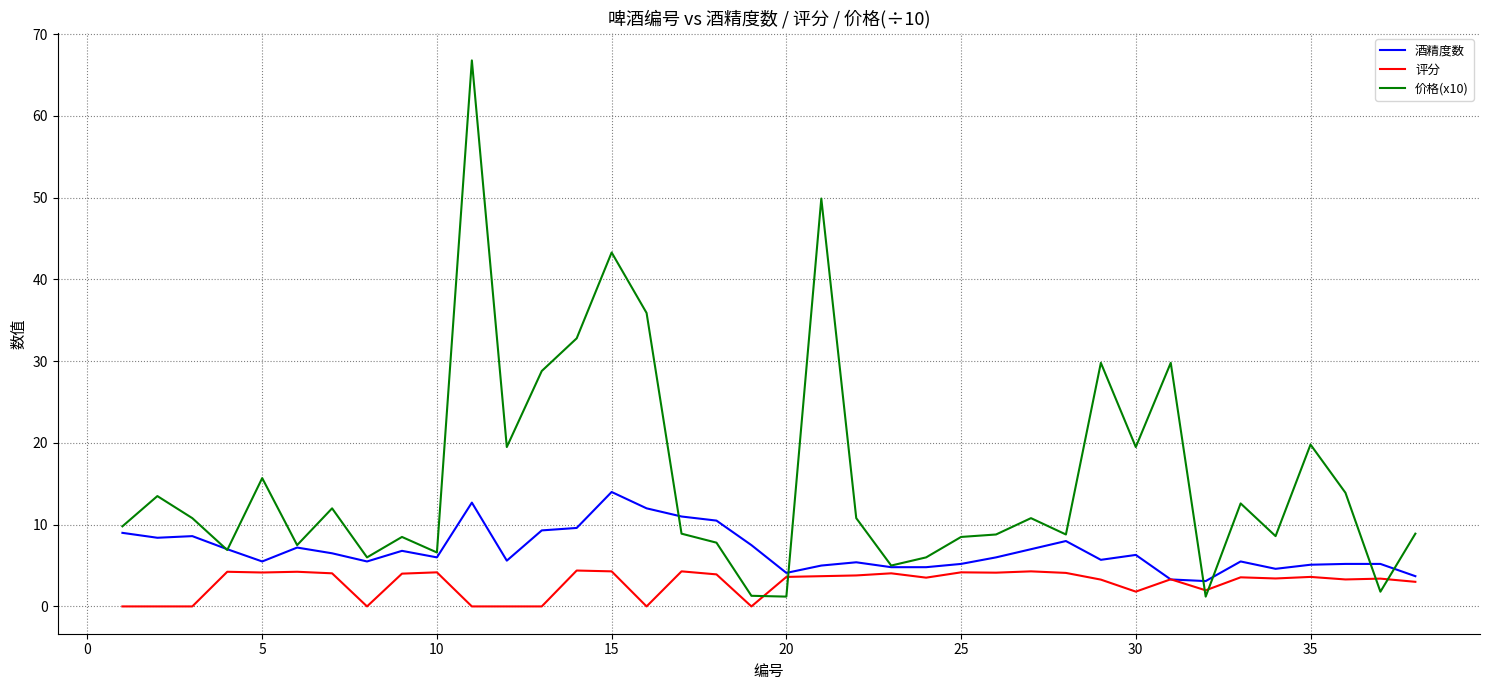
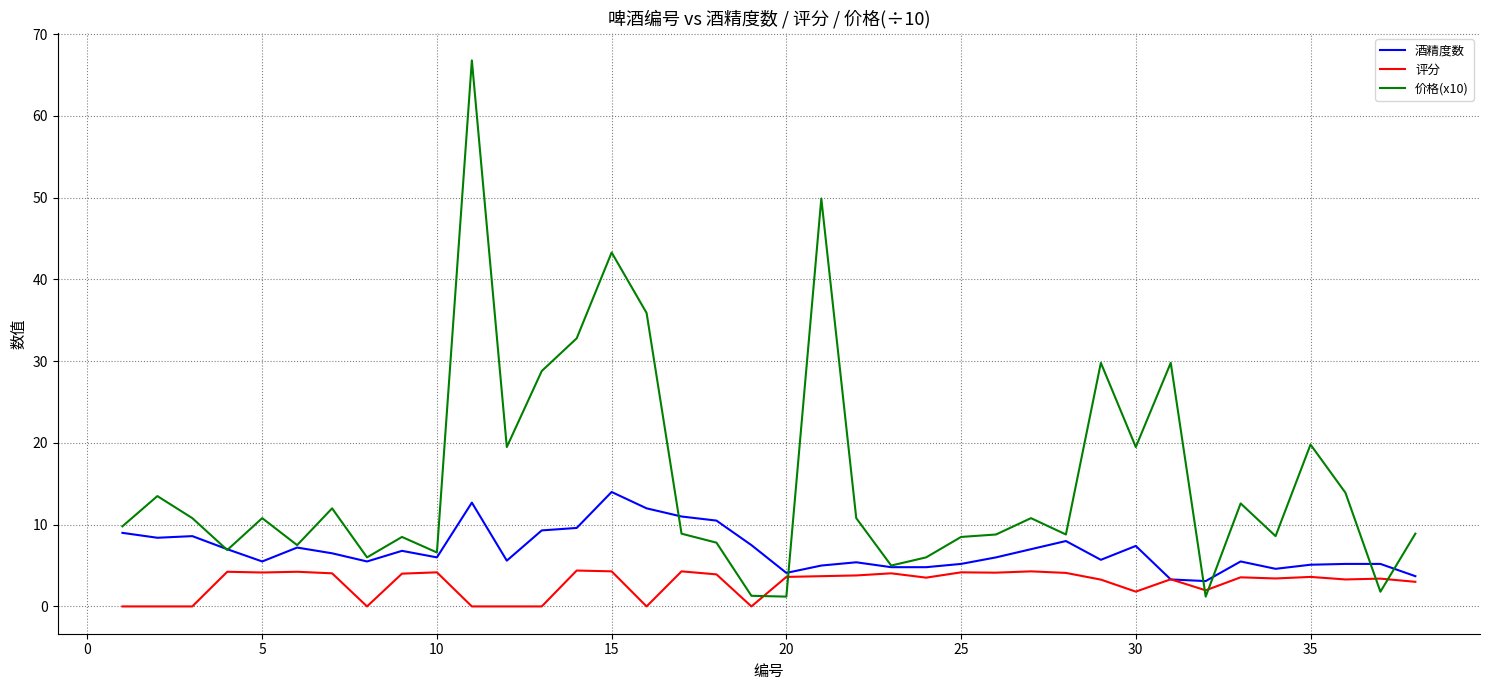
价格(x10), 5: 16 -> 11
酒精度数, 30: 6 -> 7
